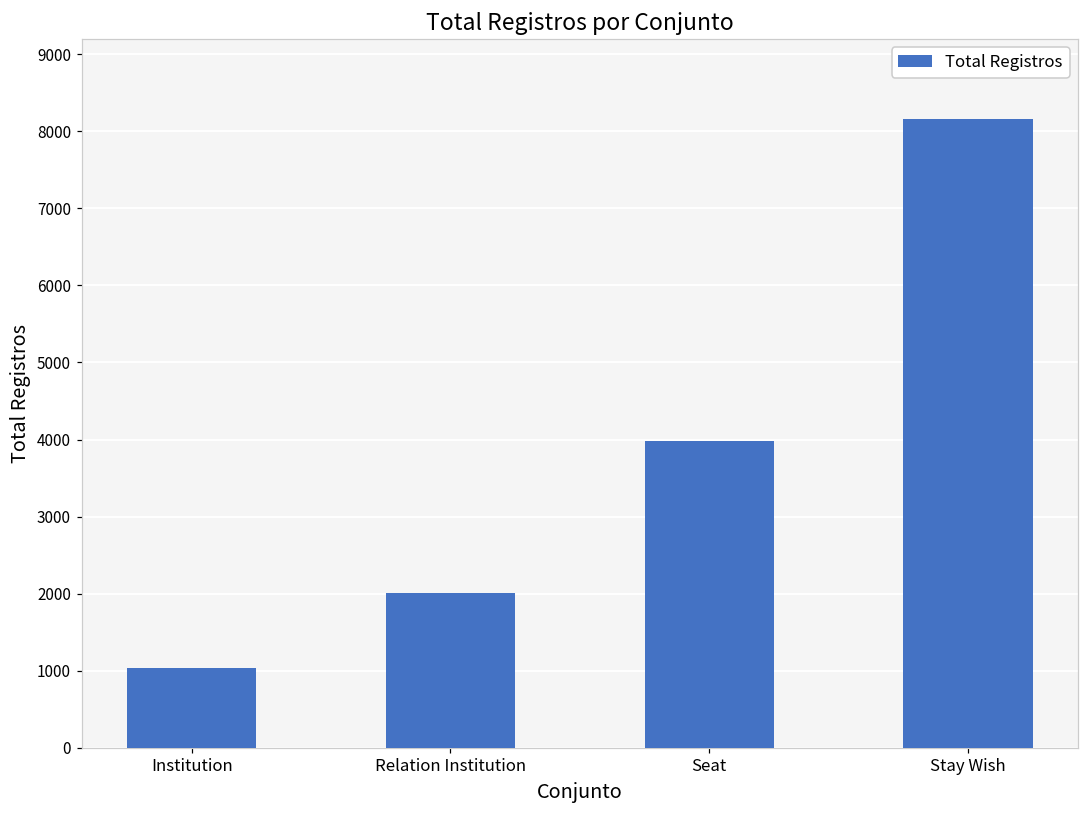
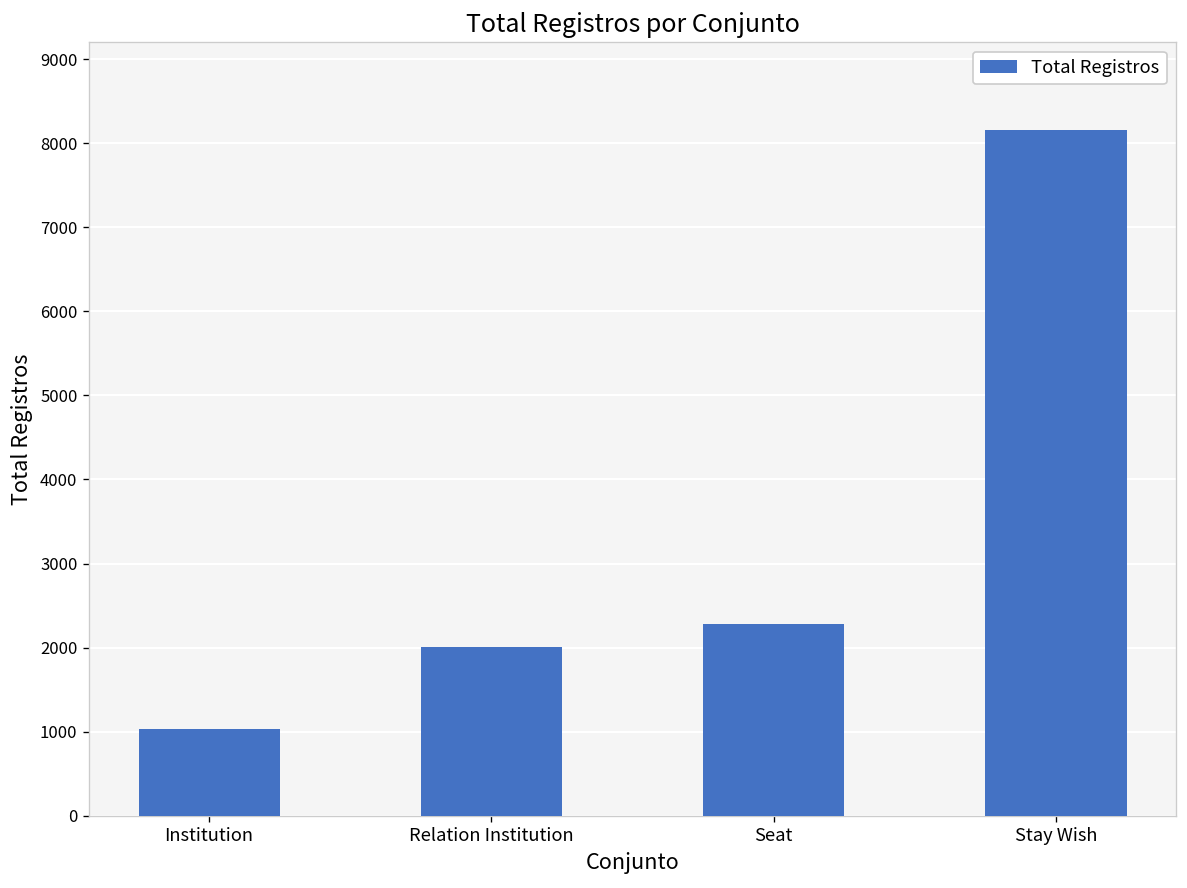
Seat: 4000 -> 2300
